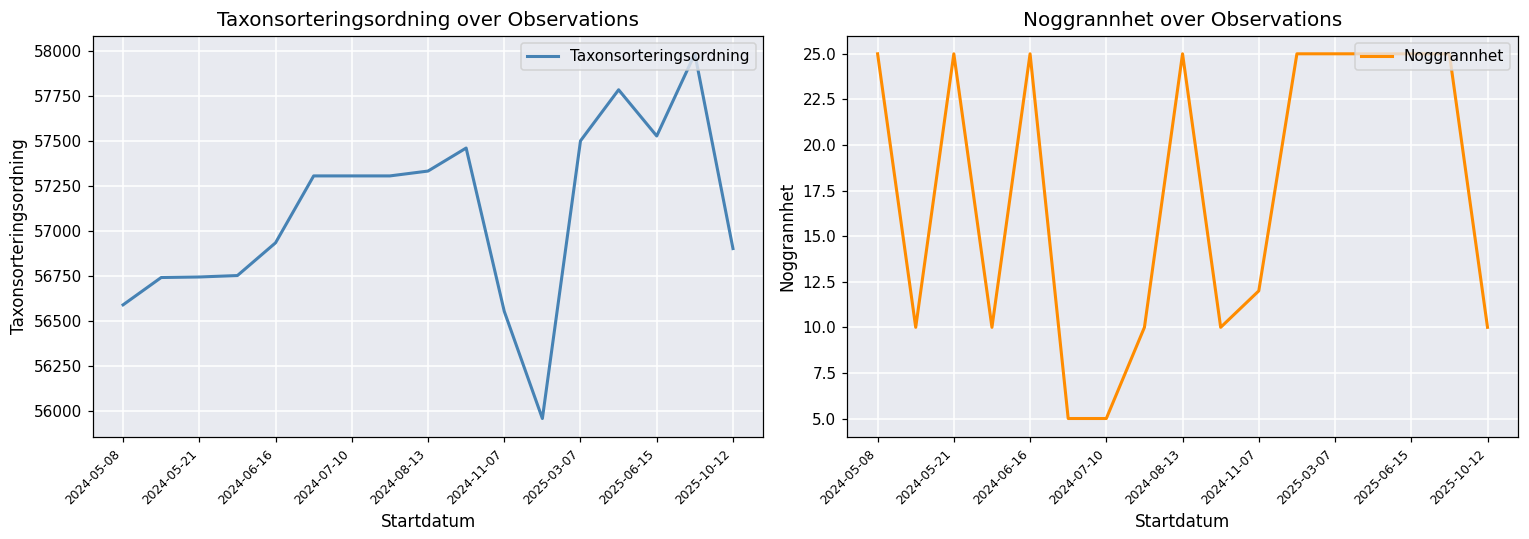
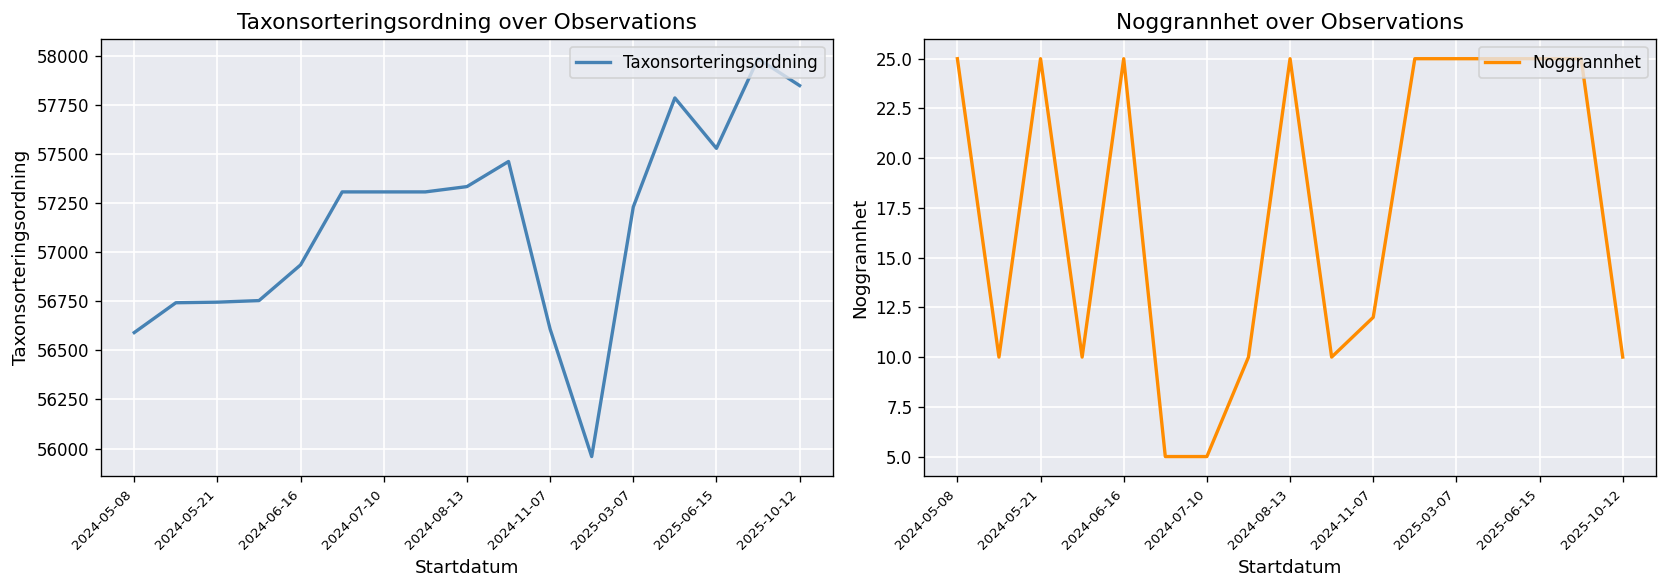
Taxonsorteringsordning over Observations, 2024-11-07: 56560 -> 56610
Taxonsorteringsordning over Observations, 2025-03-07: 57500 -> 57230
Taxonsorteringsordning over Observations, 2025-10-12: 56900 -> 57850
